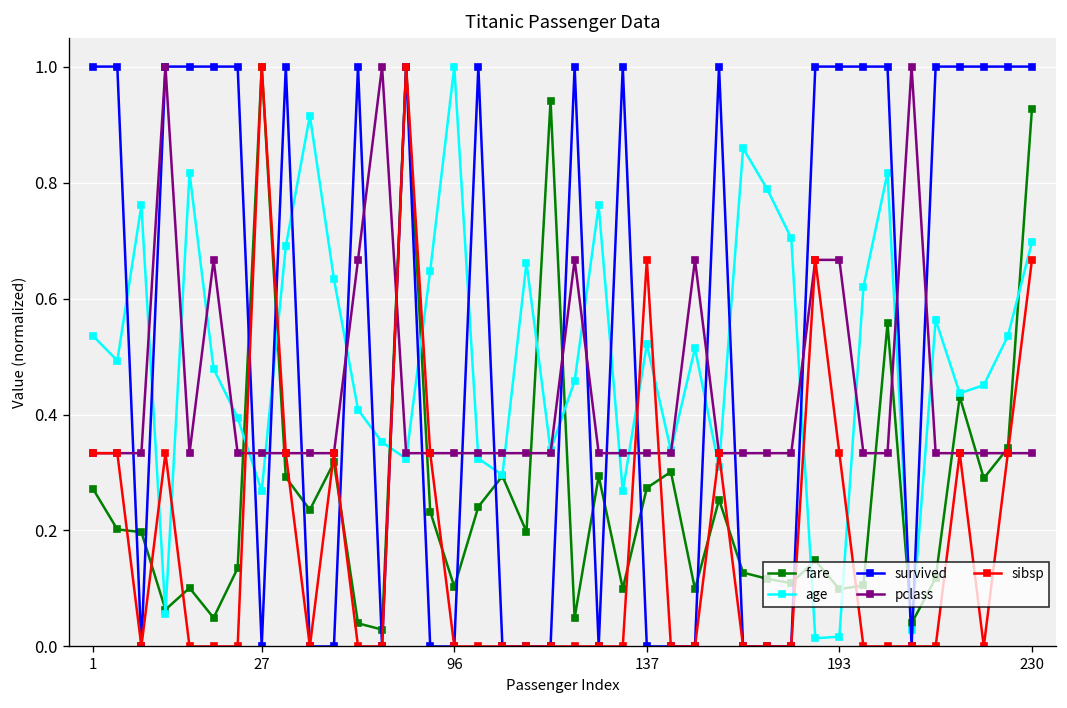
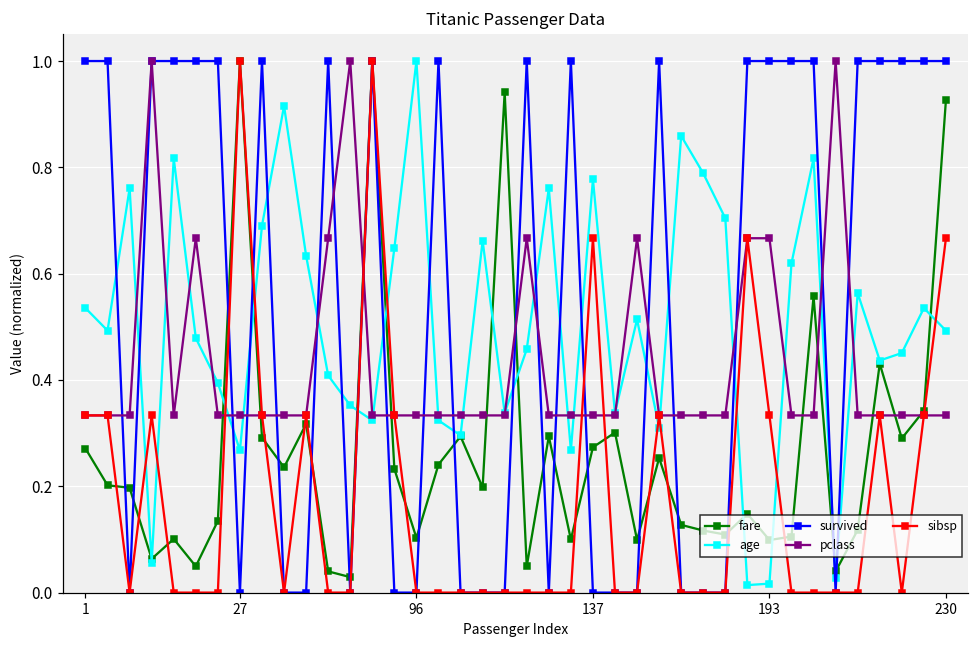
age, 137: 0.52 -> 0.78
age, 230: 0.70 -> 0.49
